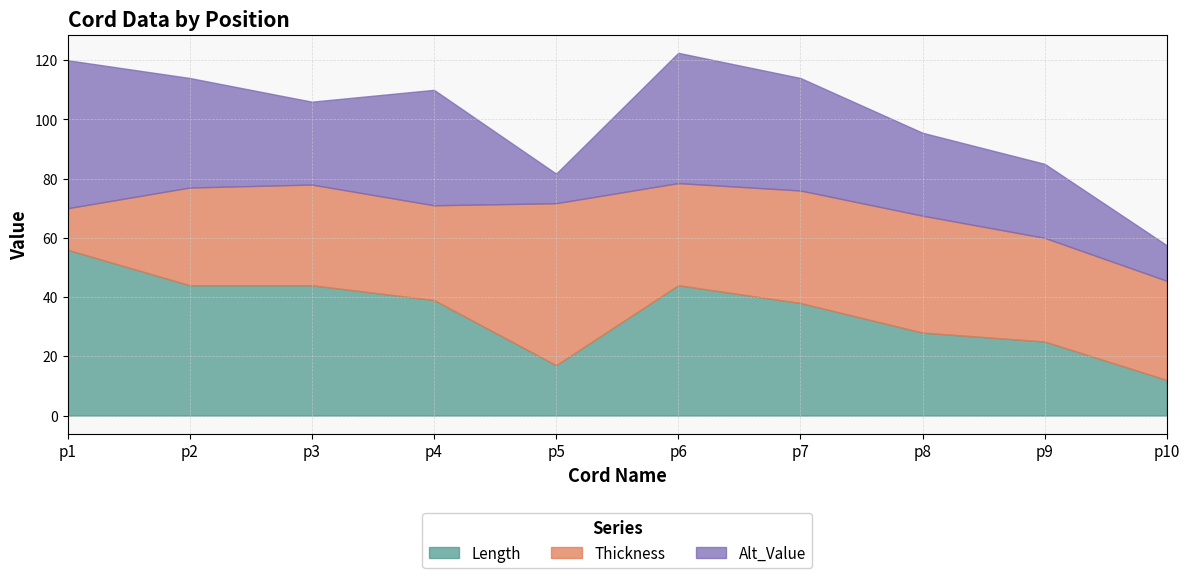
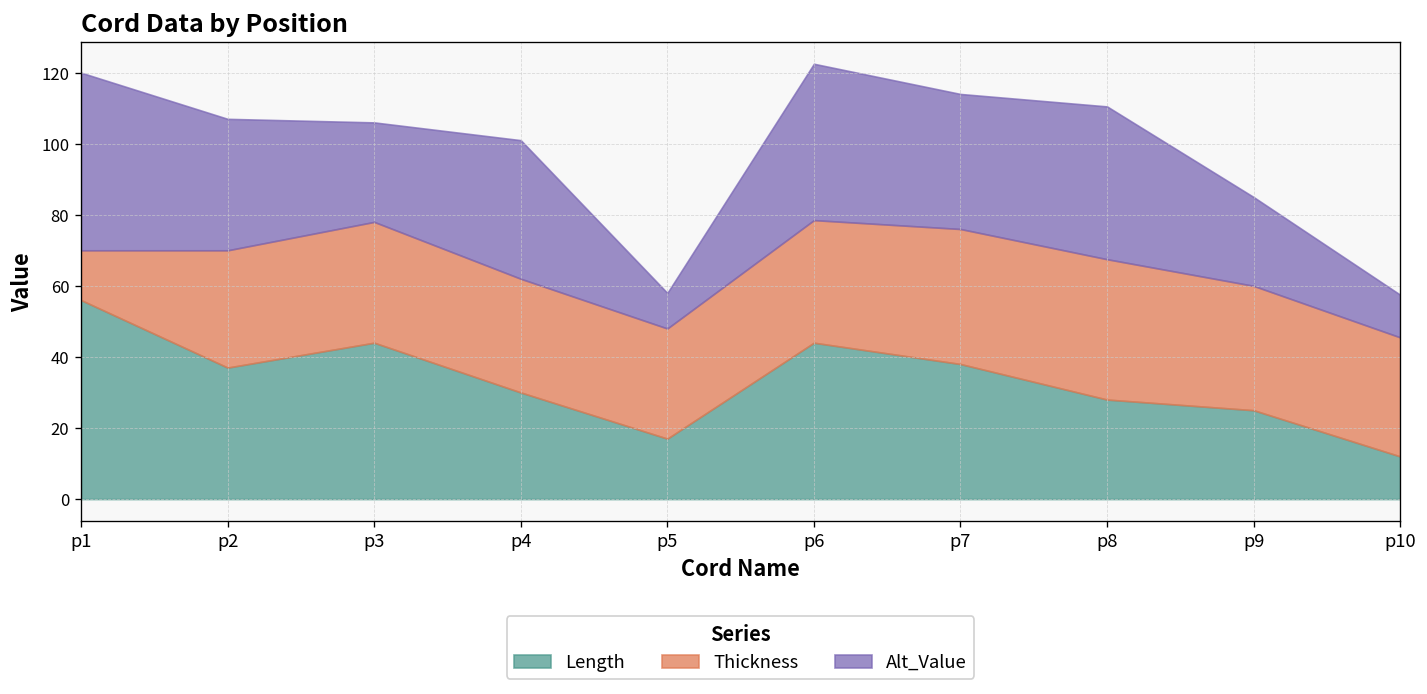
Length, p2: 44 -> 37
Length, p4: 39 -> 30
Thickness, p5: 55 -> 31
Alt_Value, p8: 28 -> 43
